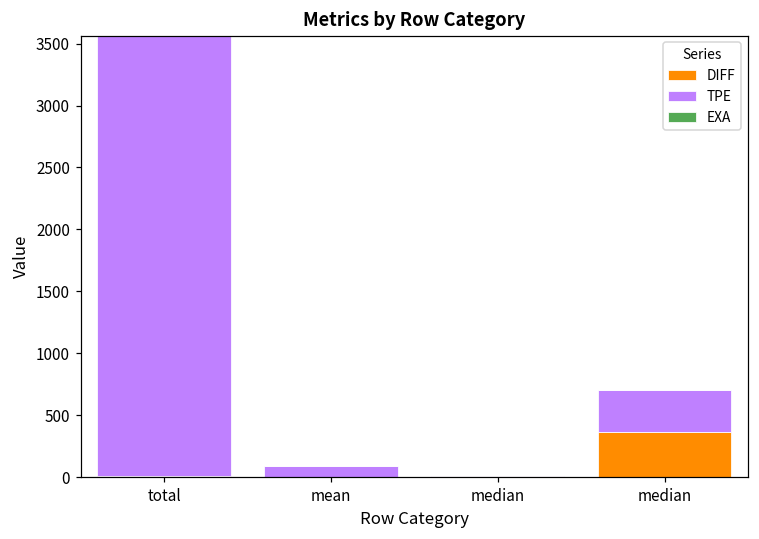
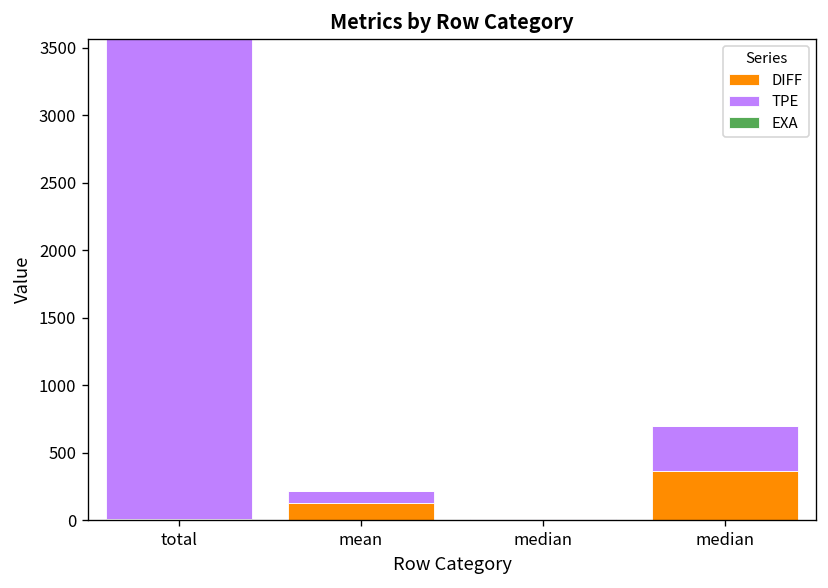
DIFF, mean: 0 -> 130
